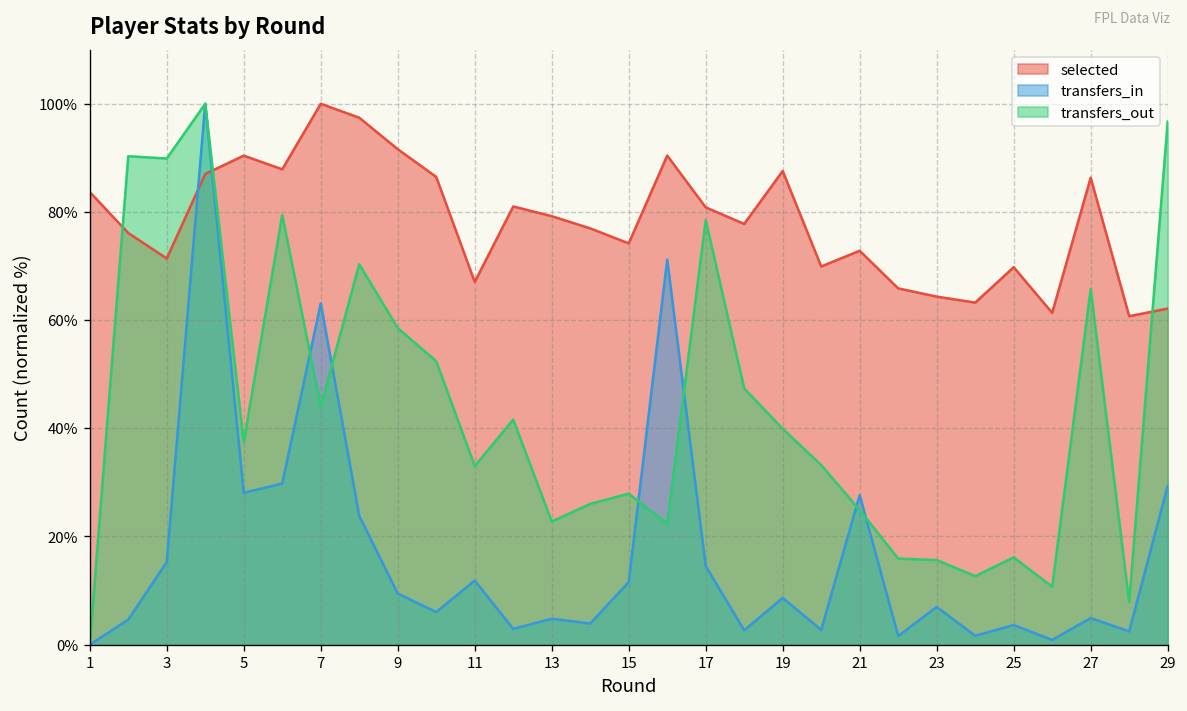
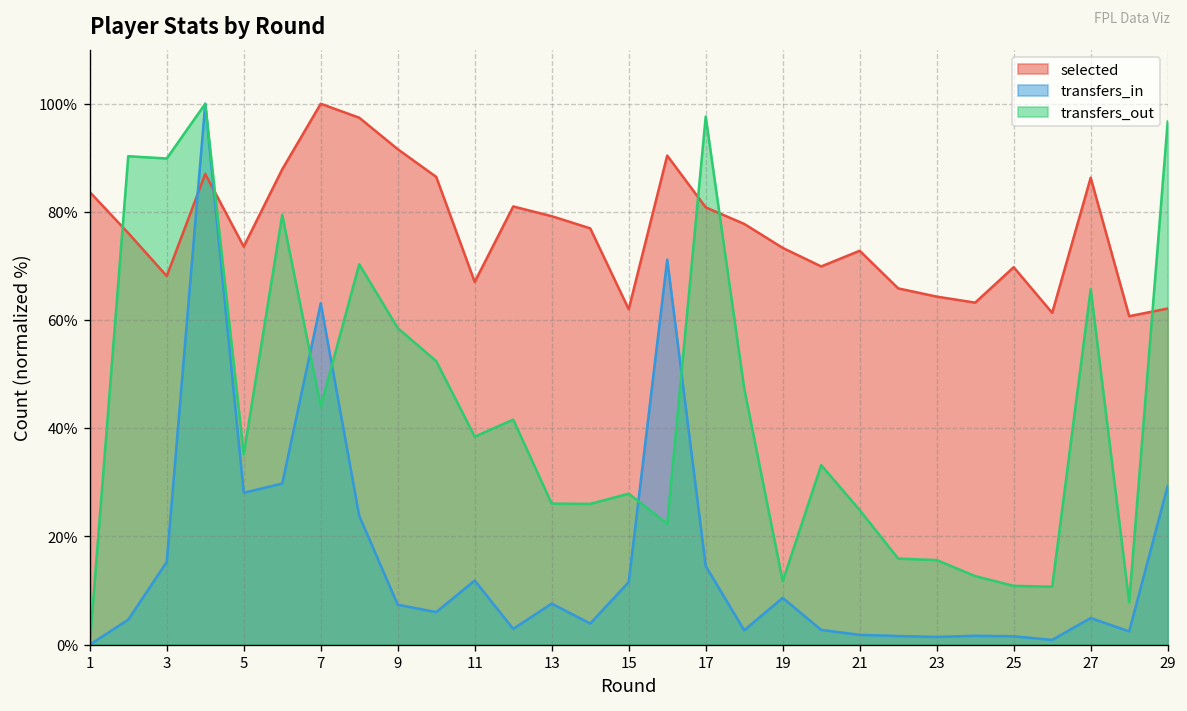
selected, 3: 71% -> 68%
selected, 5: 90% -> 74%
transfers_out, 5: 37% -> 35%
transfers_in, 9: 9% -> 7%
transfers_out, 11: 33% -> 38%
transfers_in, 13: 5% -> 8%
transfers_out, 13: 23% -> 26%
selected, 15: 74% -> 62%
transfers_out, 17: 78% -> 98%
selected, 19: 88% -> 73%
transfers_out, 19: 40% -> 12%
transfers_in, 21: 28% -> 2%
transfers_in, 23: 7% -> 1%
transfers_in, 25: 4% -> 2%
transfers_out, 25: 16% -> 11%
